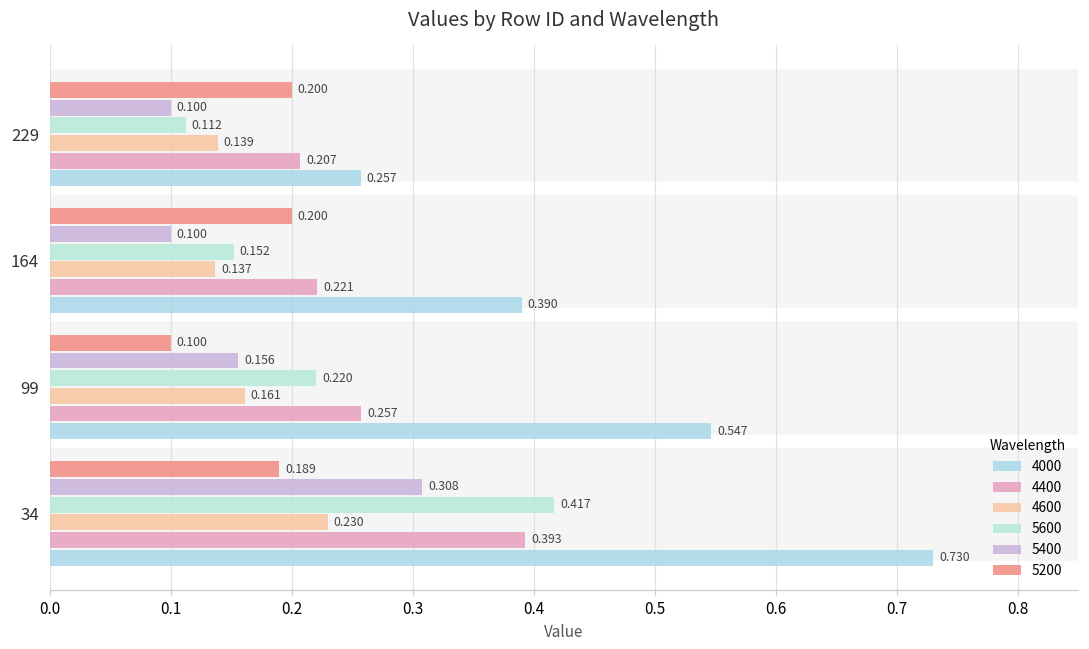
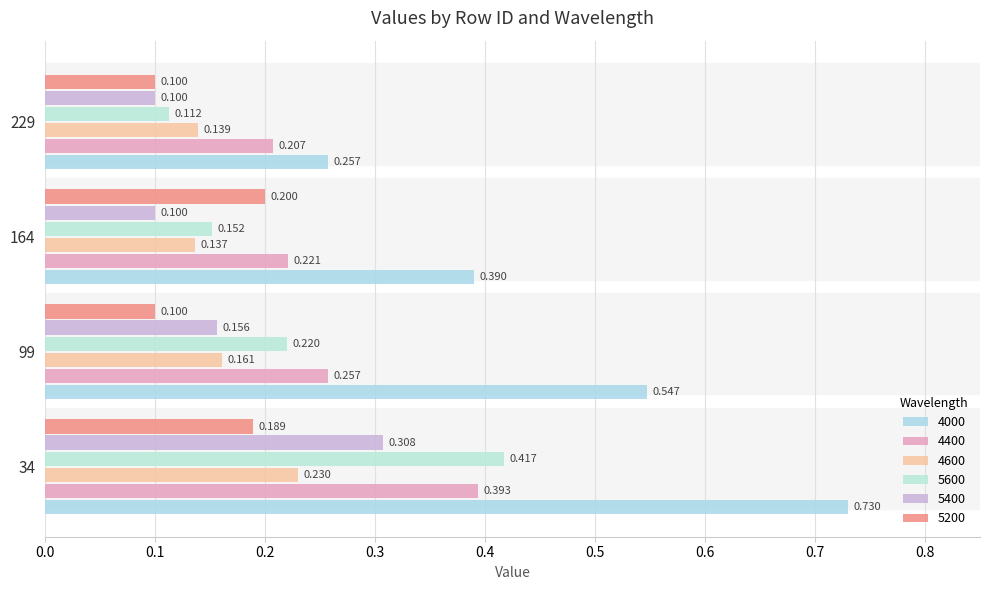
5200, 229: 0.200 -> 0.100
